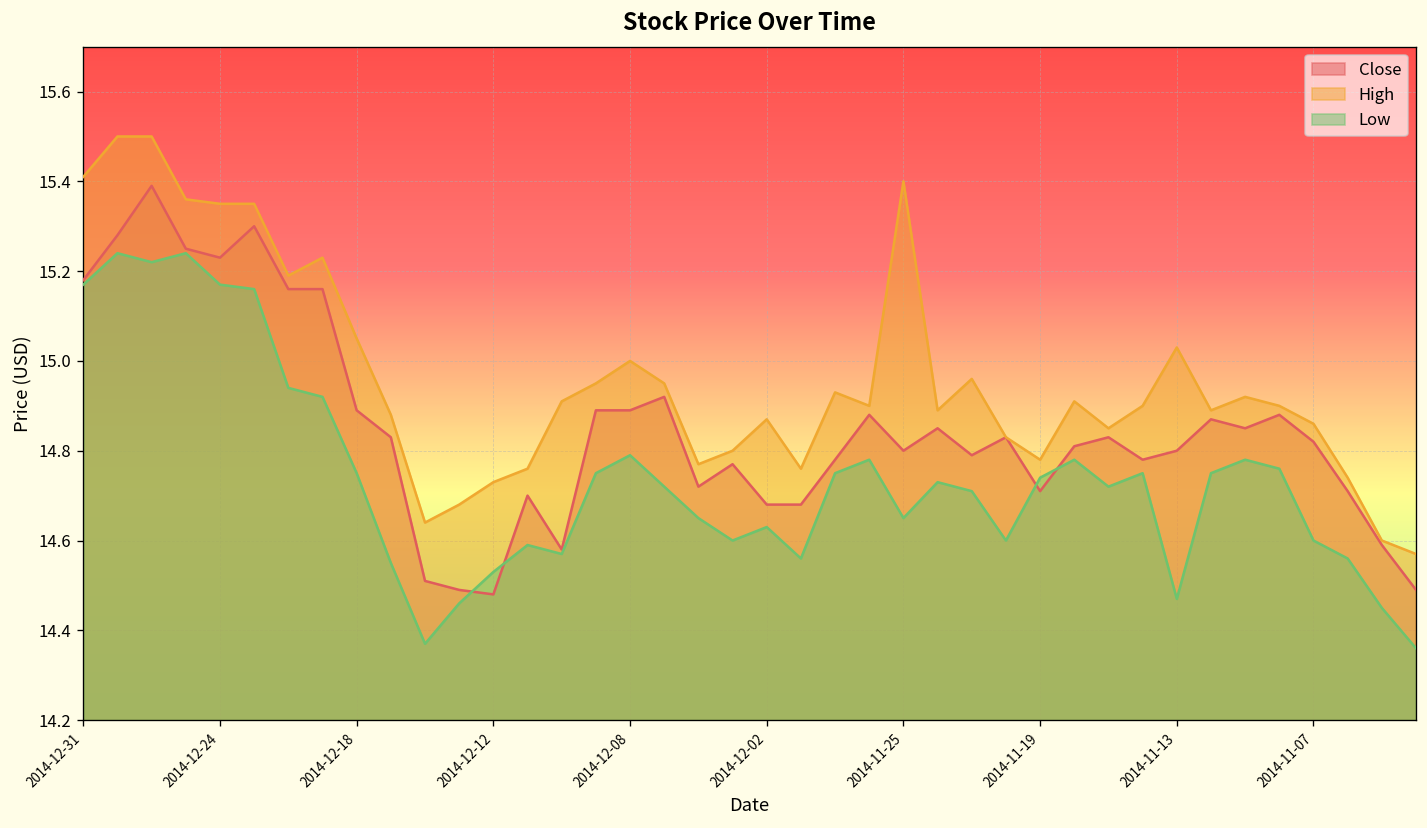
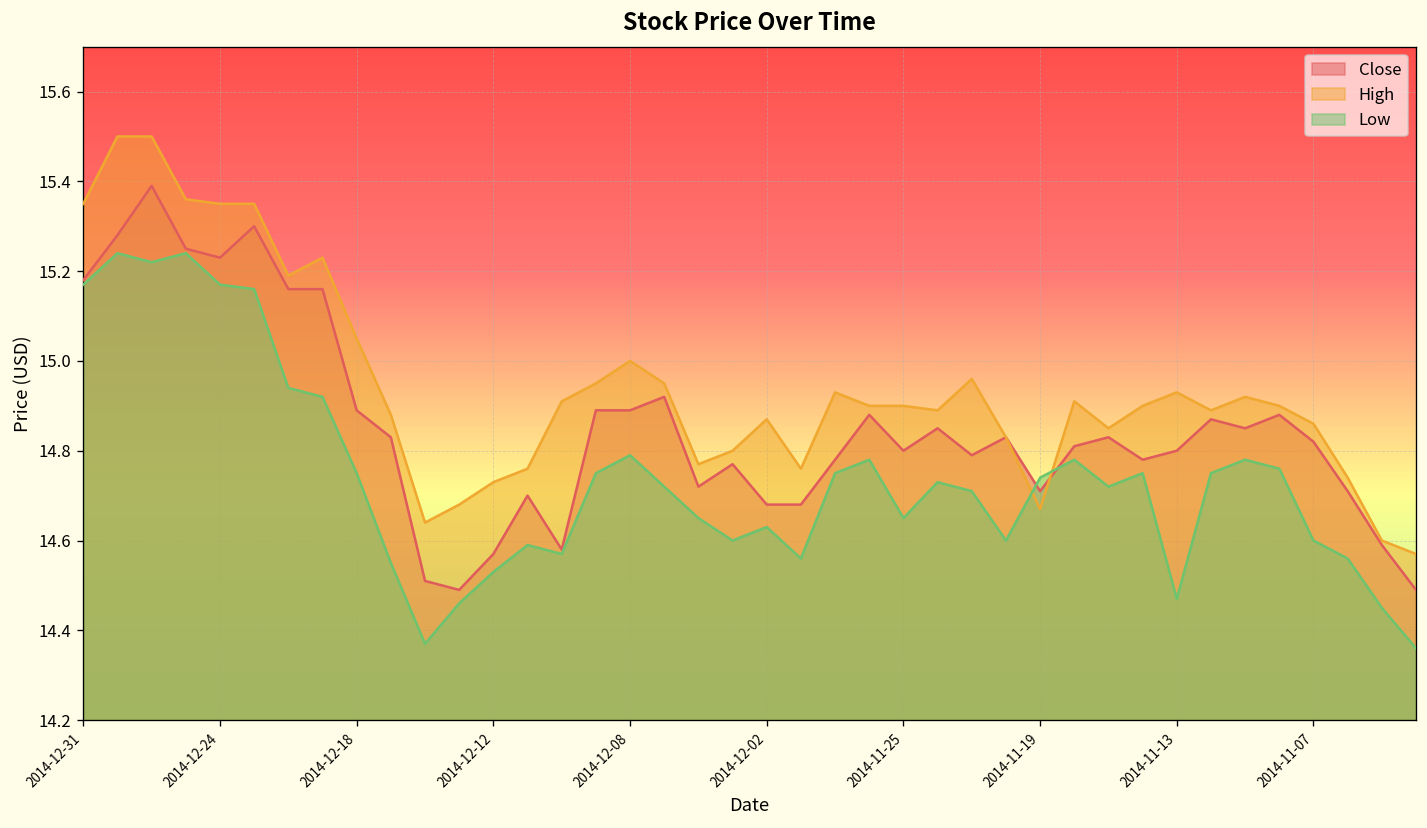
High, 2014-12-31: 15.41 -> 15.35
Close, 2014-12-12: 14.48 -> 14.57
High, 2014-11-25: 15.4 -> 14.9
High, 2014-11-19: 14.78 -> 14.67
High, 2014-11-13: 15.03 -> 14.93
